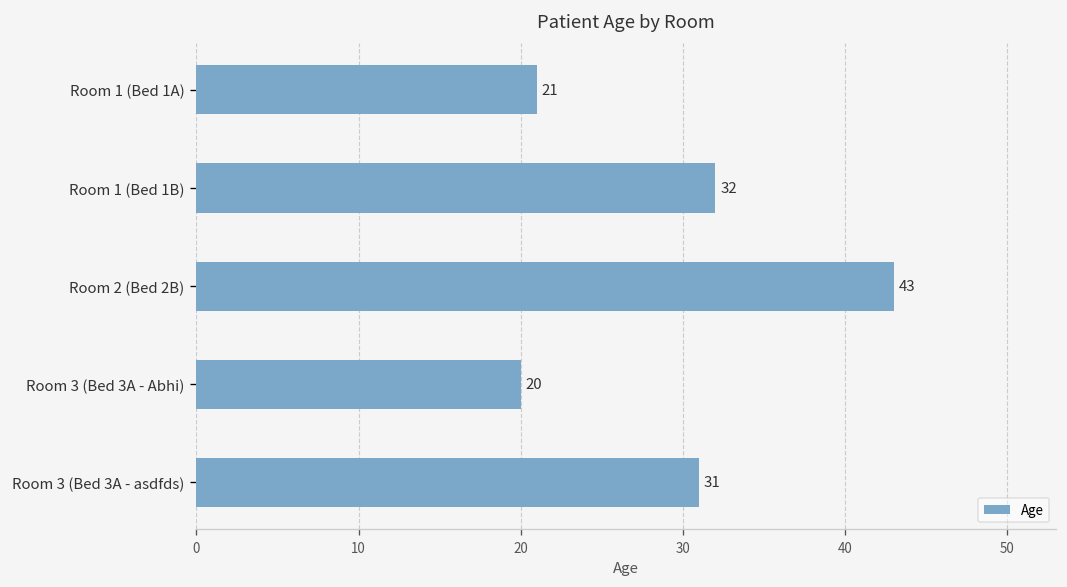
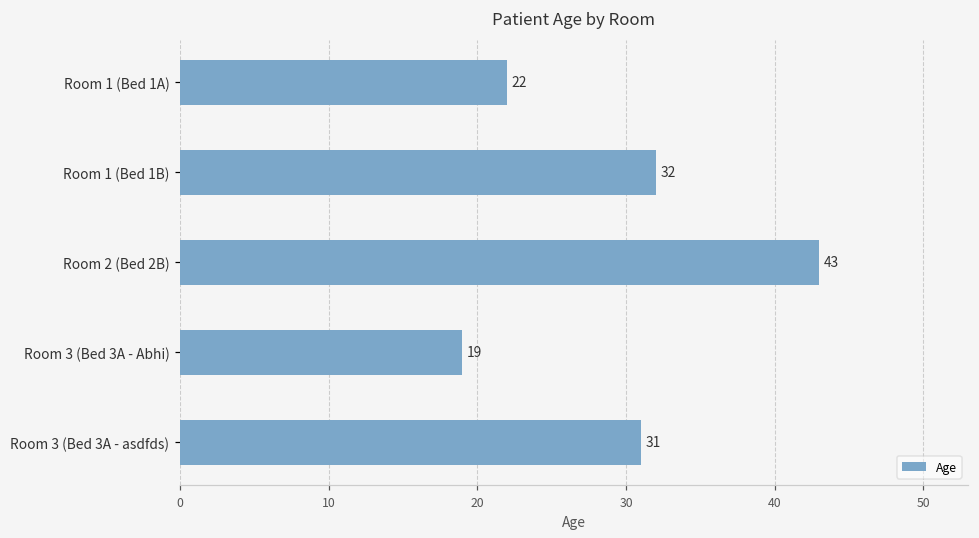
Room 1 (Bed 1A): 21 -> 22
Room 3 (Bed 3A - Abhi): 20 -> 19
